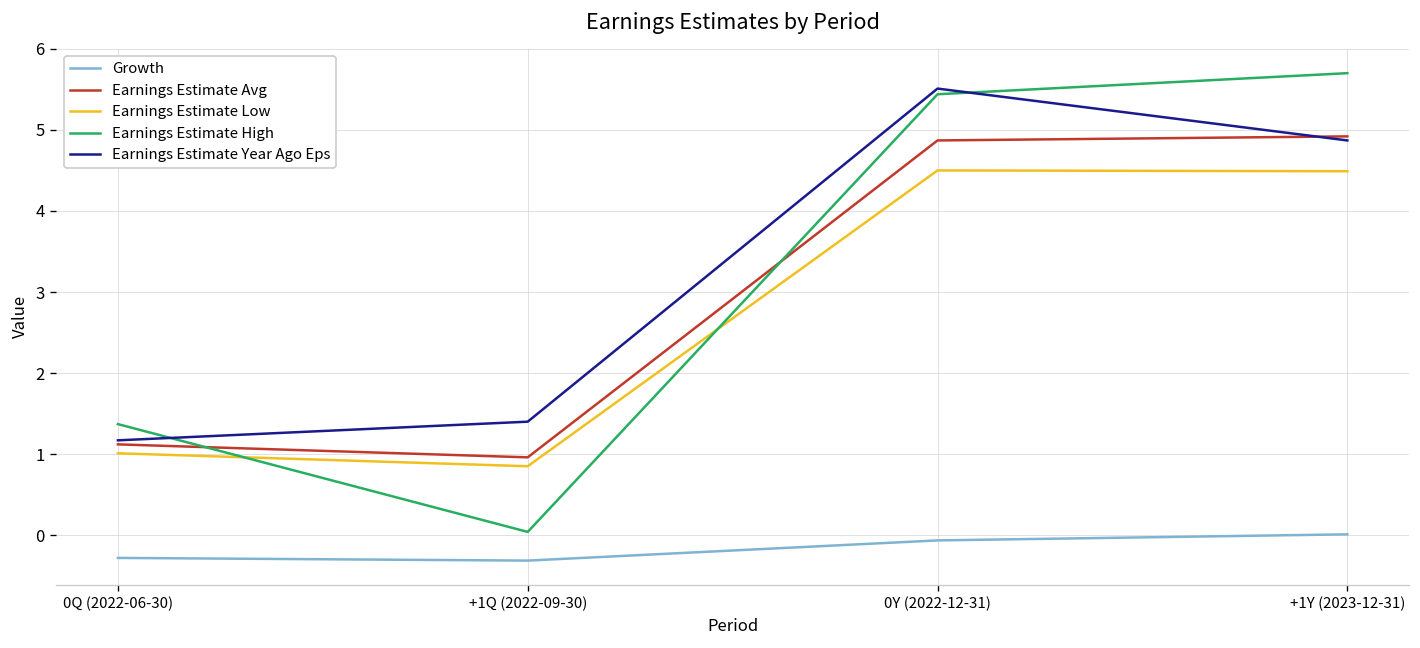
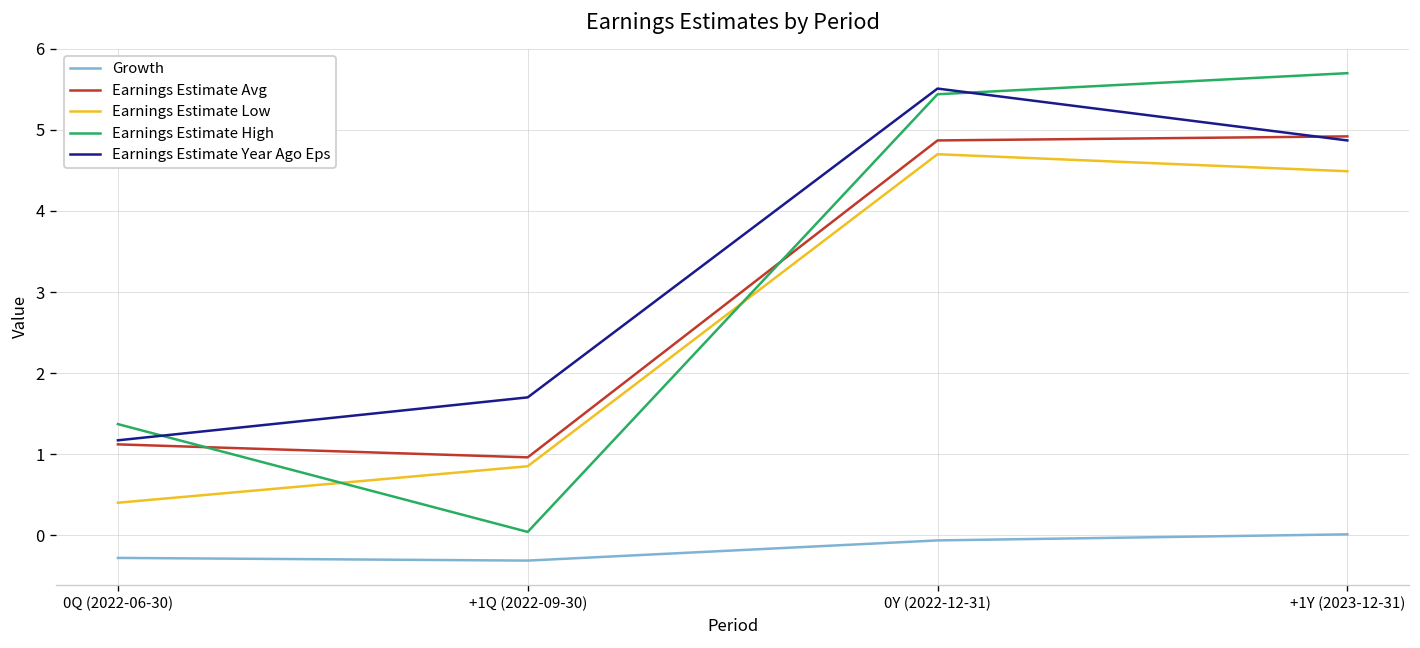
Earnings Estimate Low, 0Q (2022-06-30): 1.0 -> 0.4
Earnings Estimate Year Ago Eps, +1Q (2022-09-30): 1.4 -> 1.7
Earnings Estimate Low, 0Y (2022-12-31): 4.5 -> 4.7
